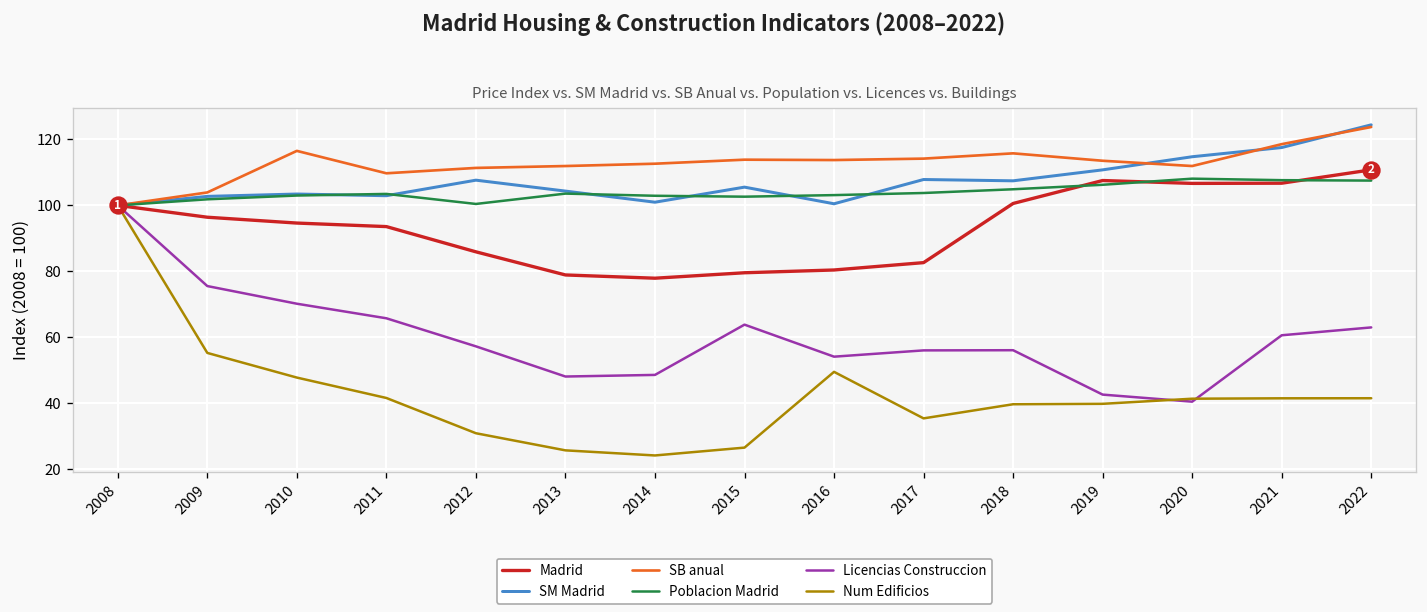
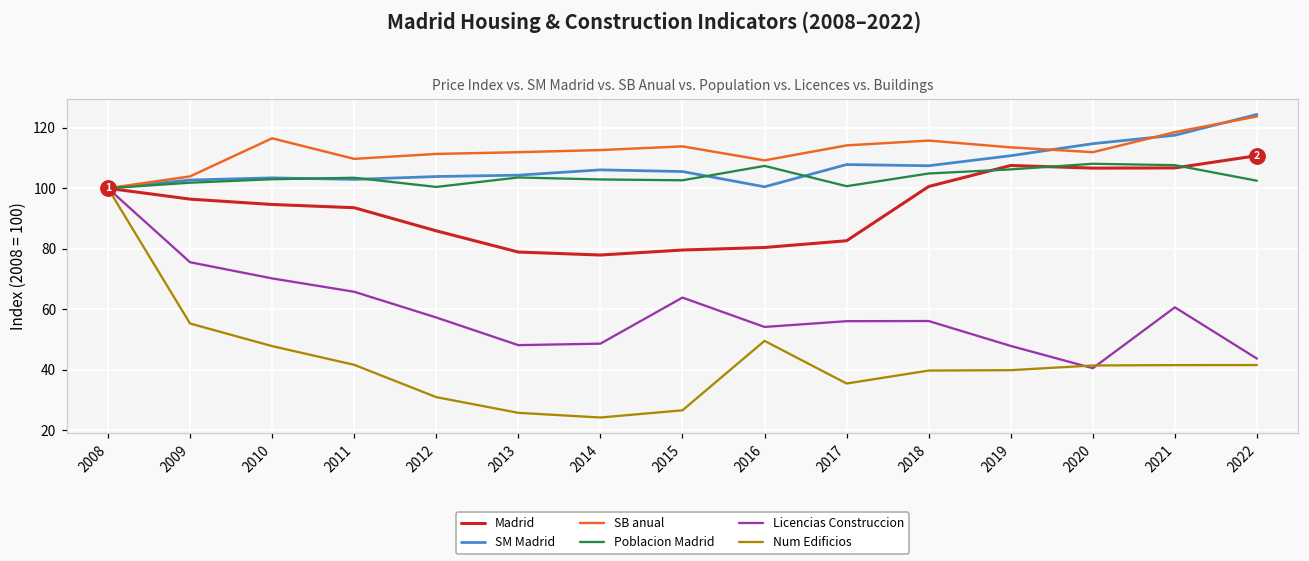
SM Madrid, 2012: 108 -> 104
SM Madrid, 2014: 101 -> 106
SB anual, 2016: 114 -> 109
Poblacion Madrid, 2016: 103 -> 107
Poblacion Madrid, 2017: 104 -> 101
Licencias Construccion, 2019: 43 -> 48
Poblacion Madrid, 2022: 108 -> 102
Licencias Construccion, 2022: 63 -> 44
